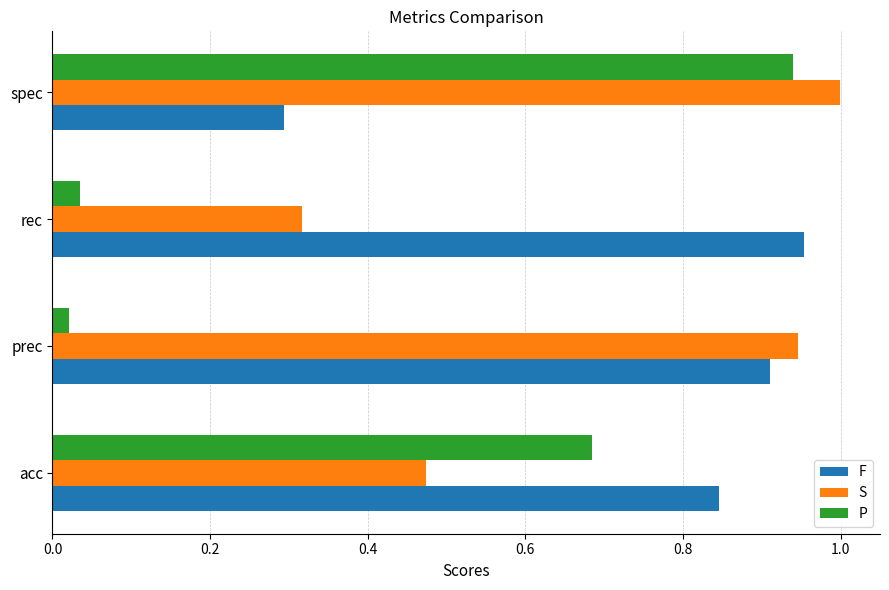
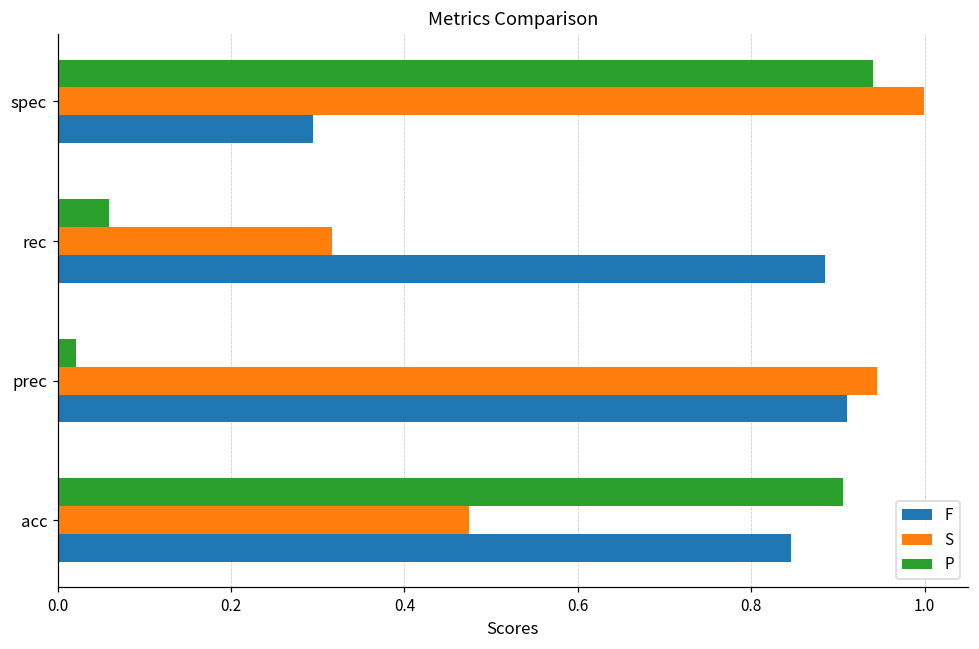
P, rec: 0.03 -> 0.06
F, rec: 0.95 -> 0.89
P, acc: 0.68 -> 0.91
